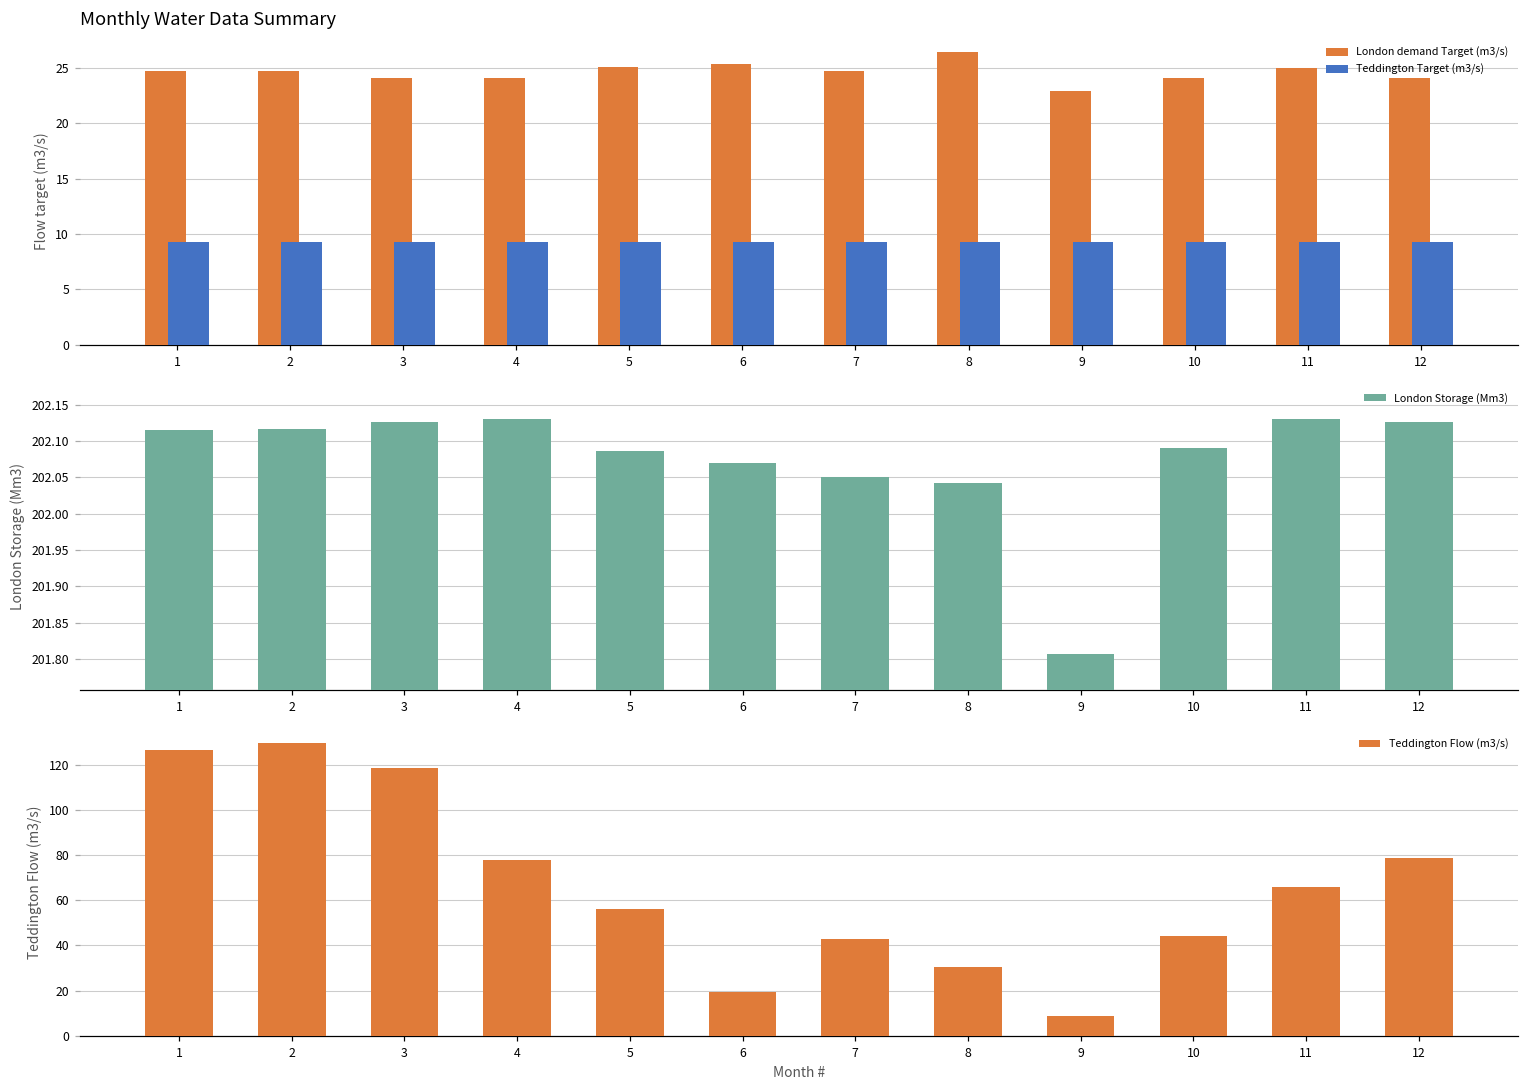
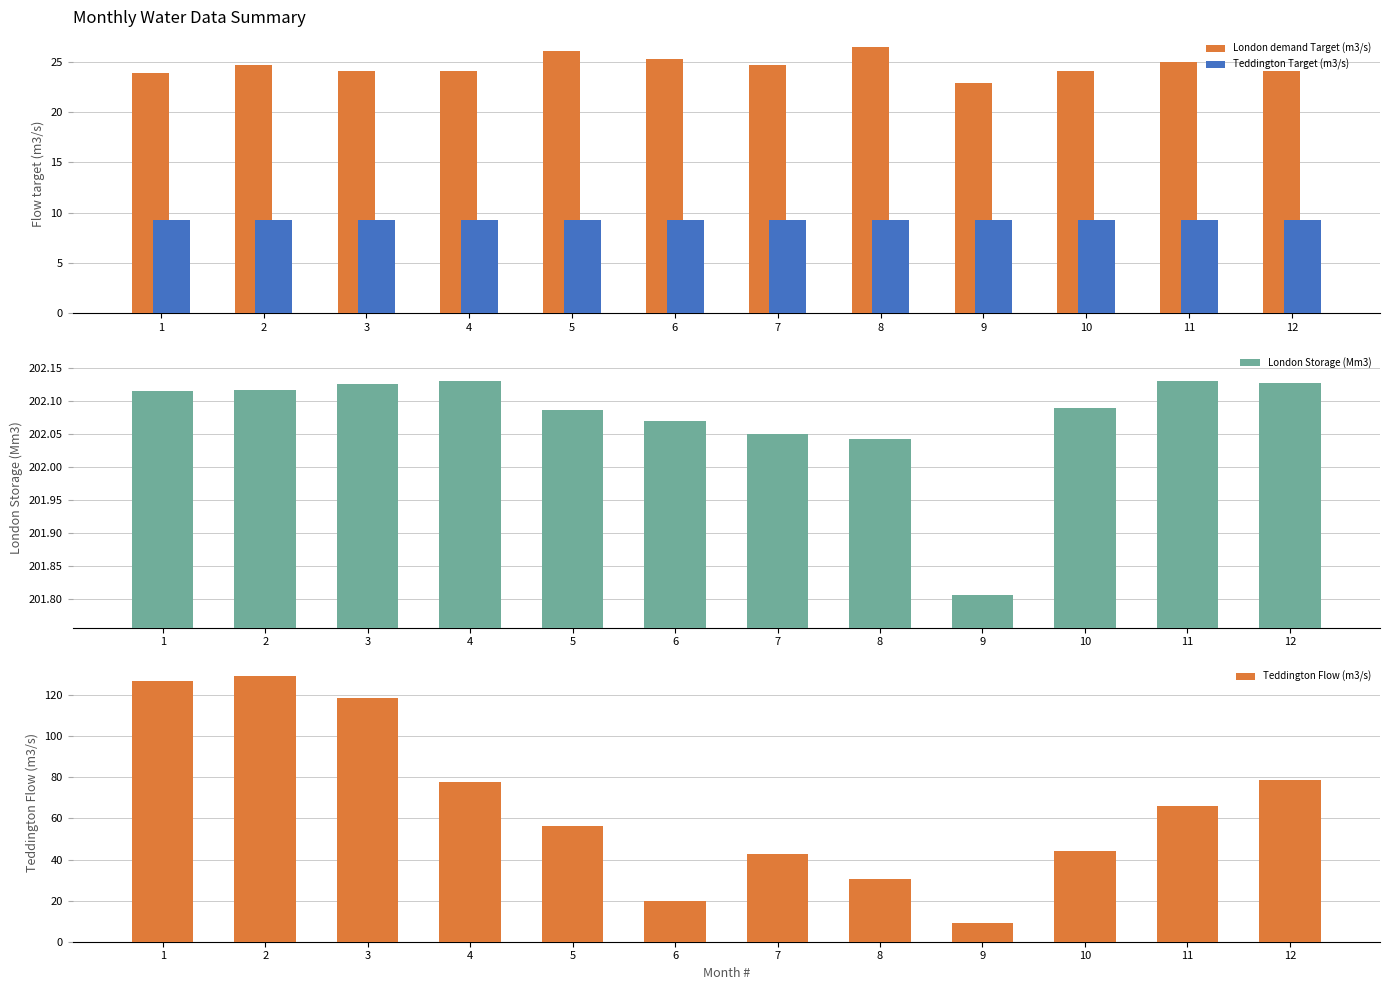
Monthly Water Data Summary, London demand Target (m3/s), 1: 24.7 -> 23.9
Monthly Water Data Summary, London demand Target (m3/s), 5: 25.1 -> 26.0
